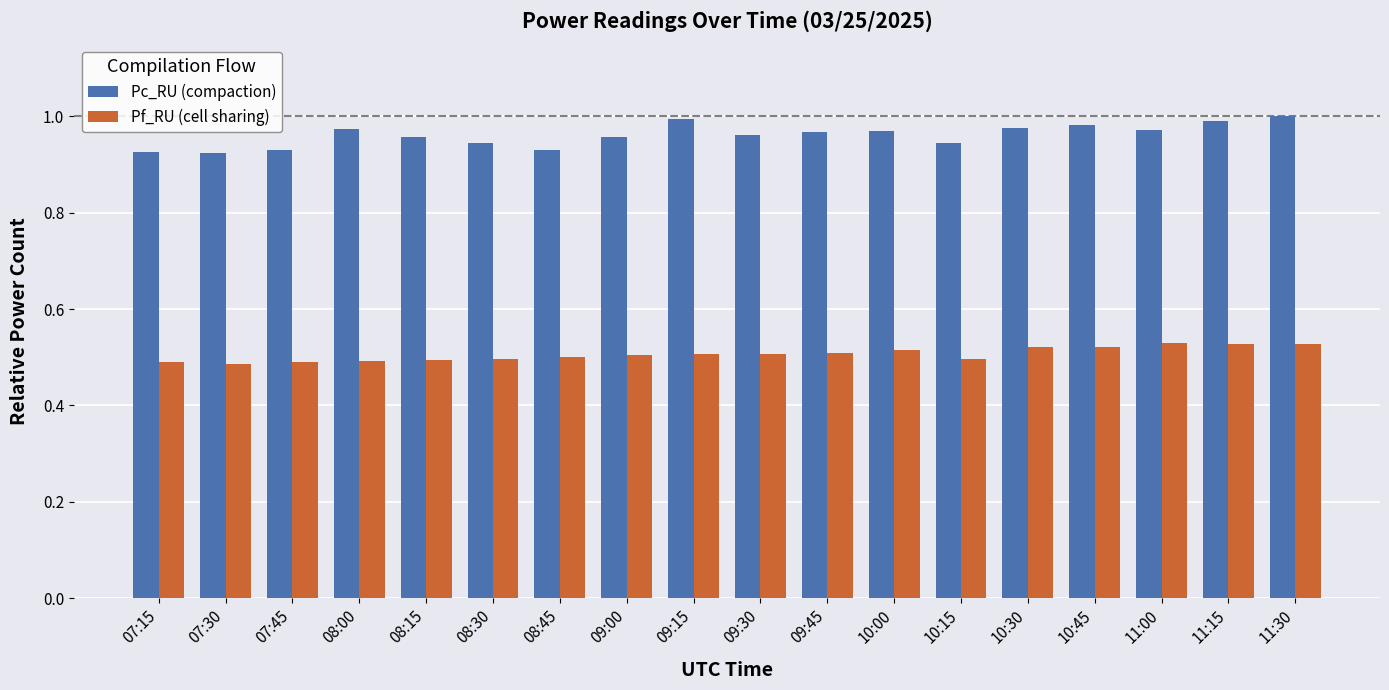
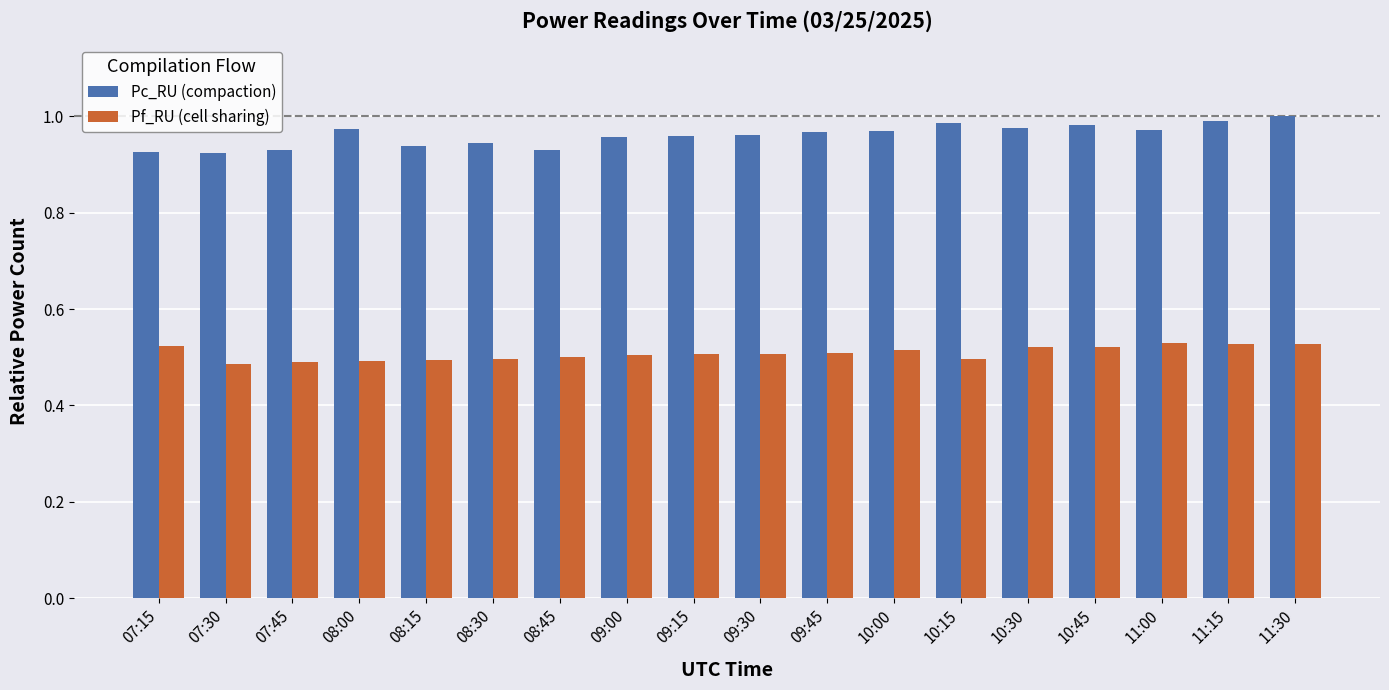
Pf_RU (cell sharing), 07:15: 0.49 -> 0.52
Pc_RU (compaction), 08:15: 0.96 -> 0.94
Pc_RU (compaction), 09:15: 1.00 -> 0.96
Pc_RU (compaction), 10:15: 0.94 -> 0.99
